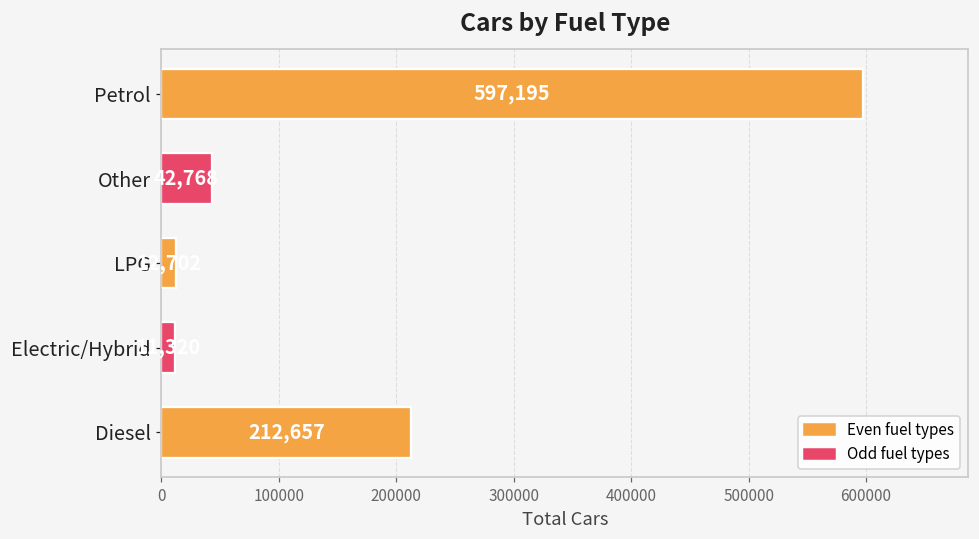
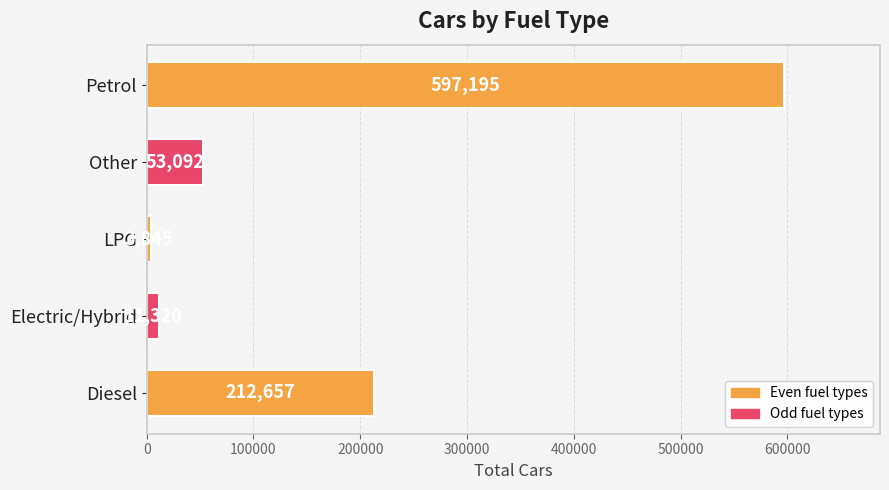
Other: 42,768 -> 53,092
LPG: 13000 -> 4000
